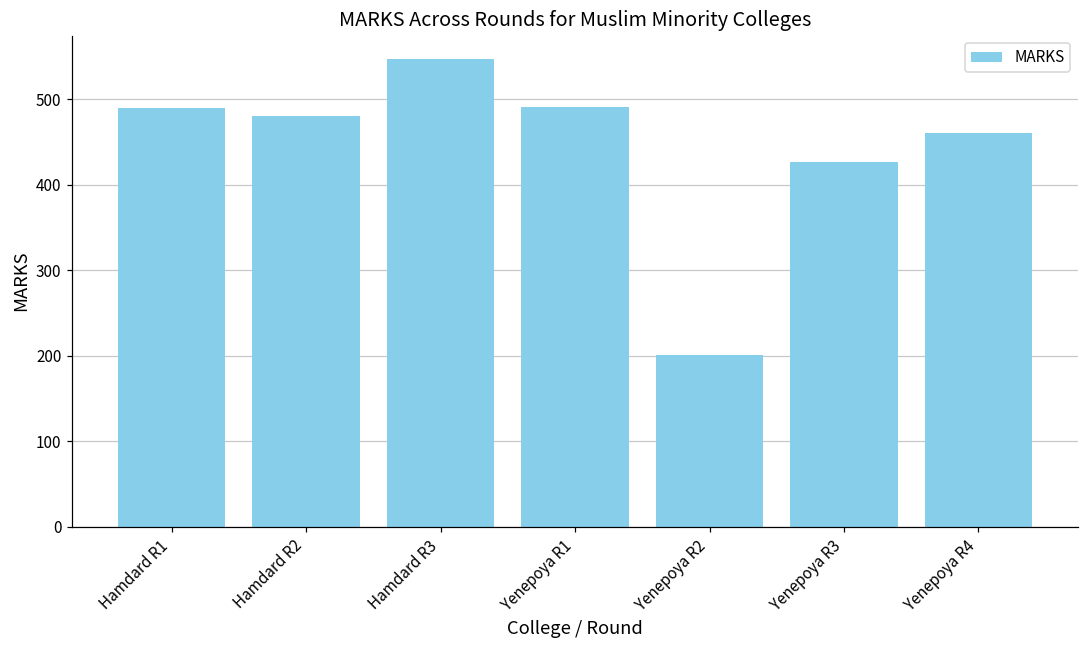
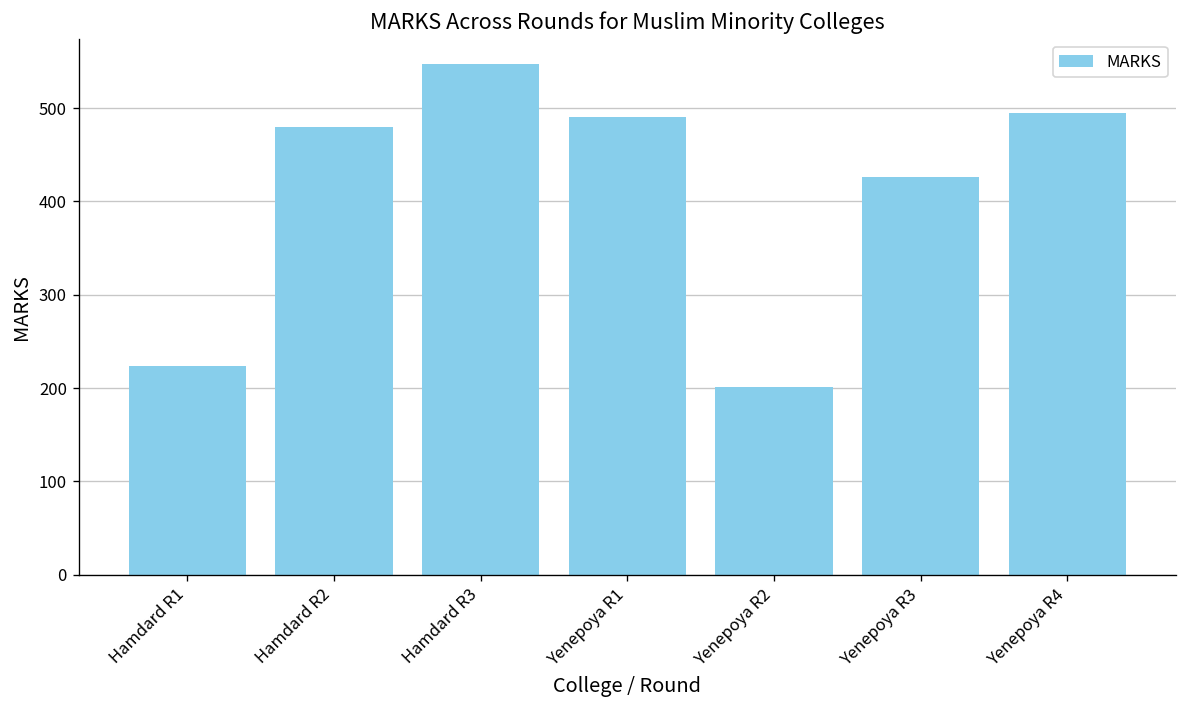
Hamdard R1: 490 -> 220
Yenepoya R4: 460 -> 500
